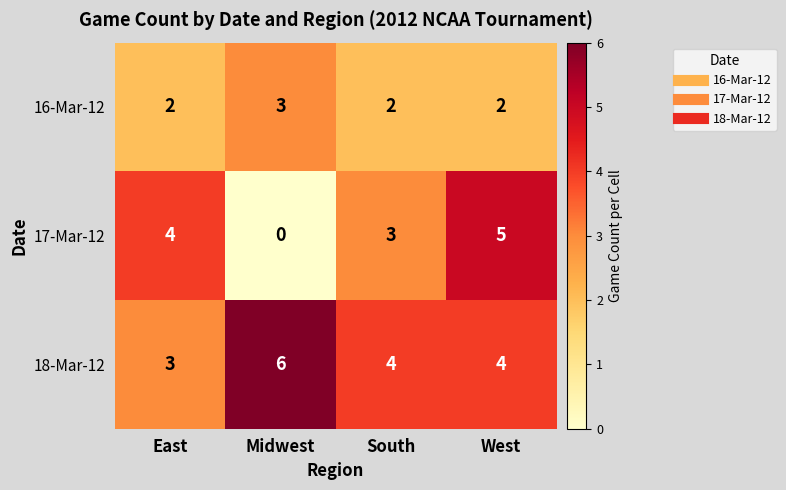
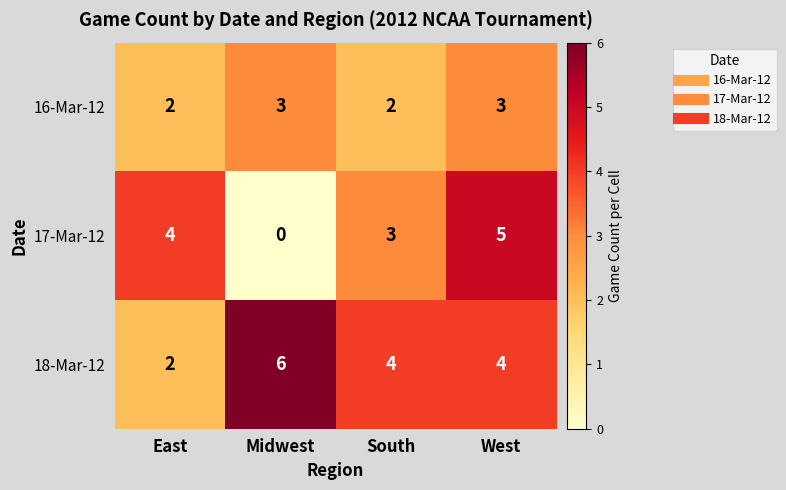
16-Mar-12, West: 2 -> 3
18-Mar-12, East: 3 -> 2
